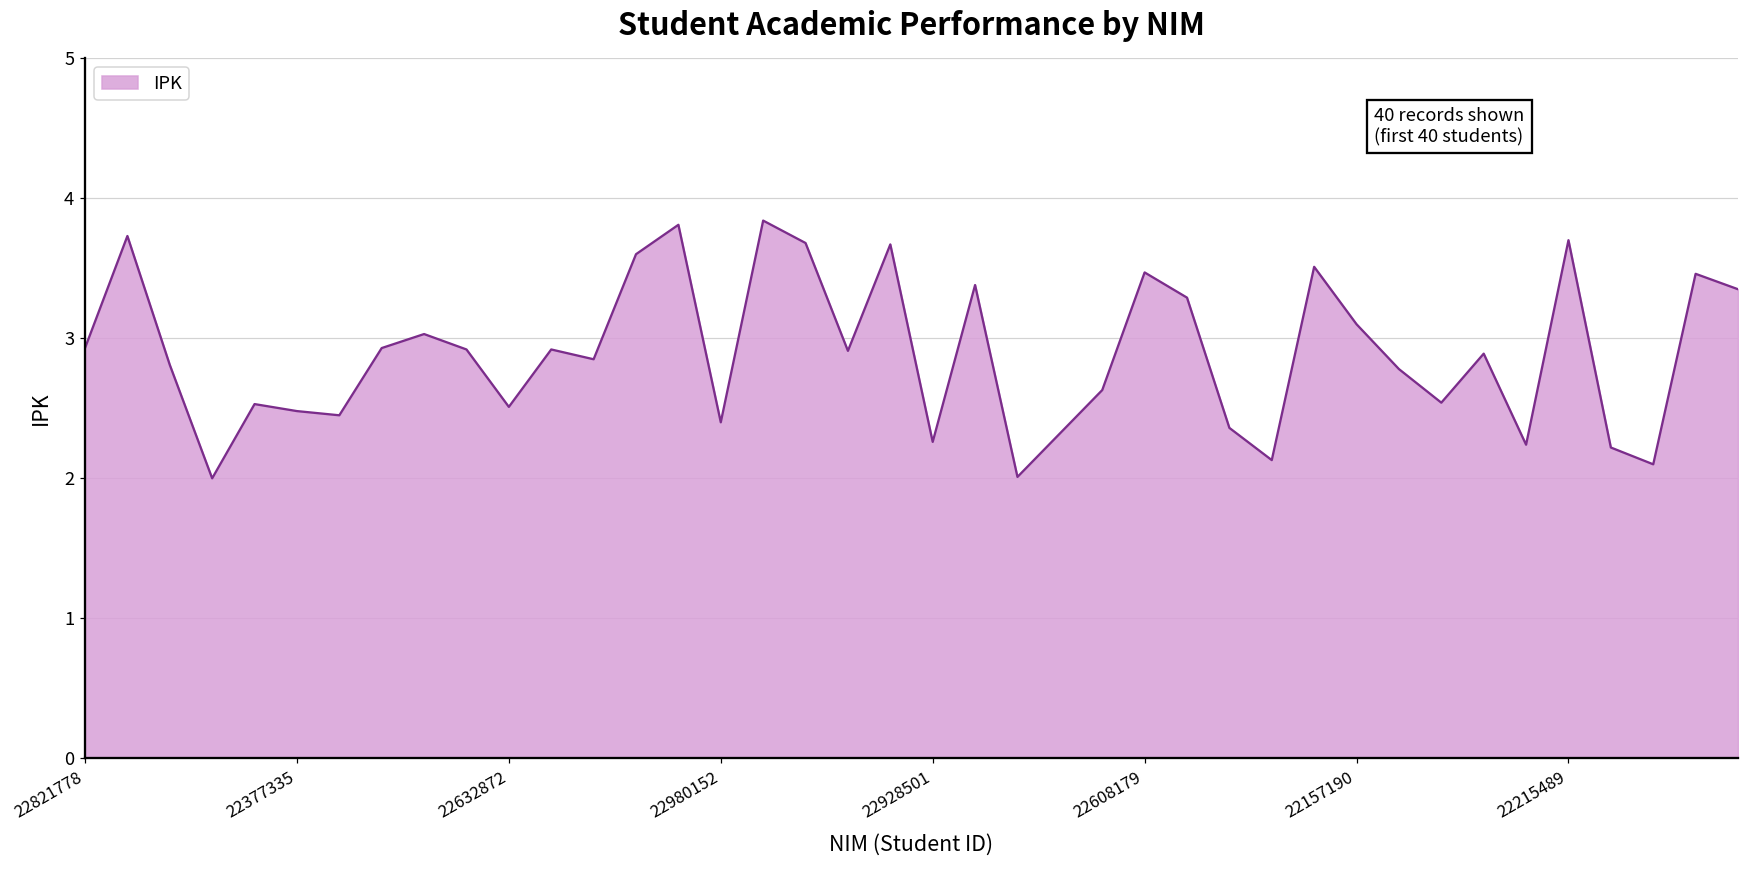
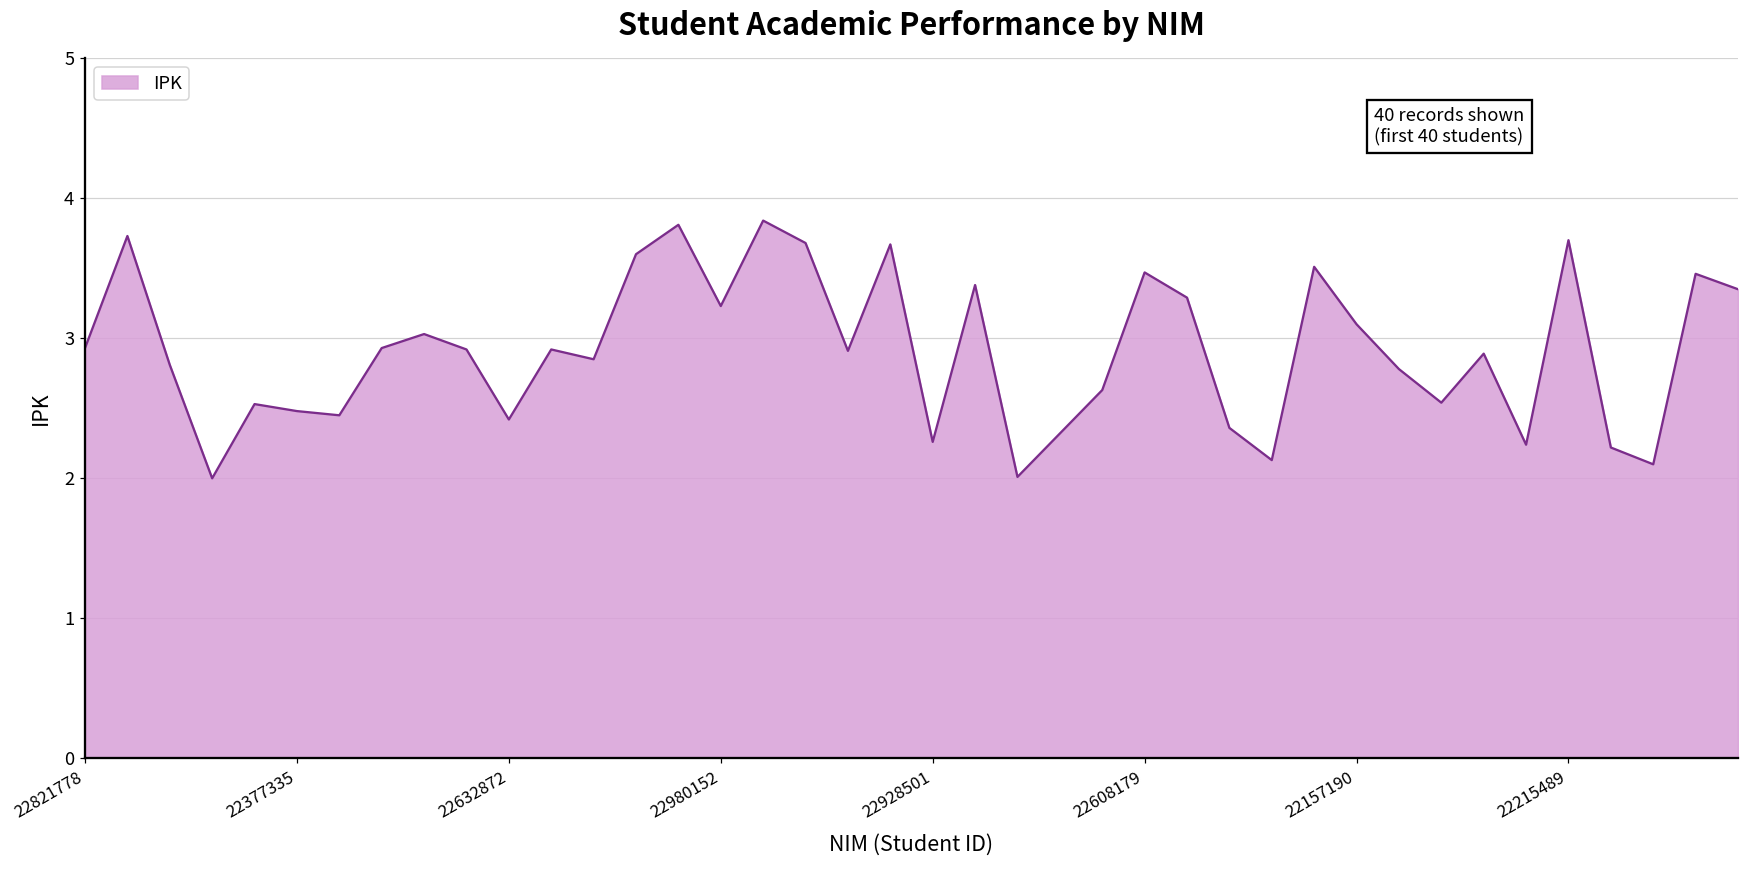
22632872: 2.51 -> 2.42
22980152: 2.40 -> 3.23
